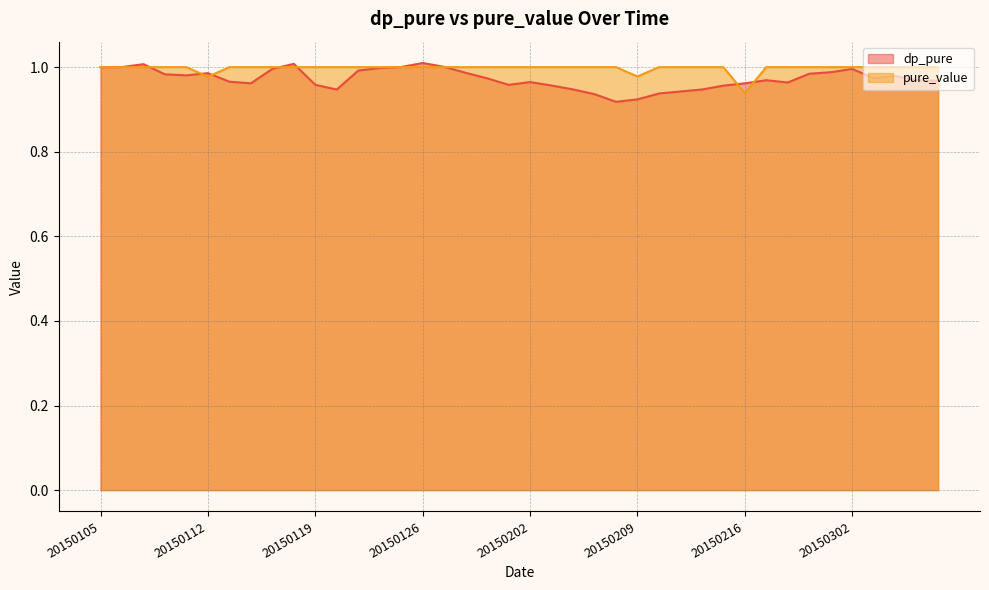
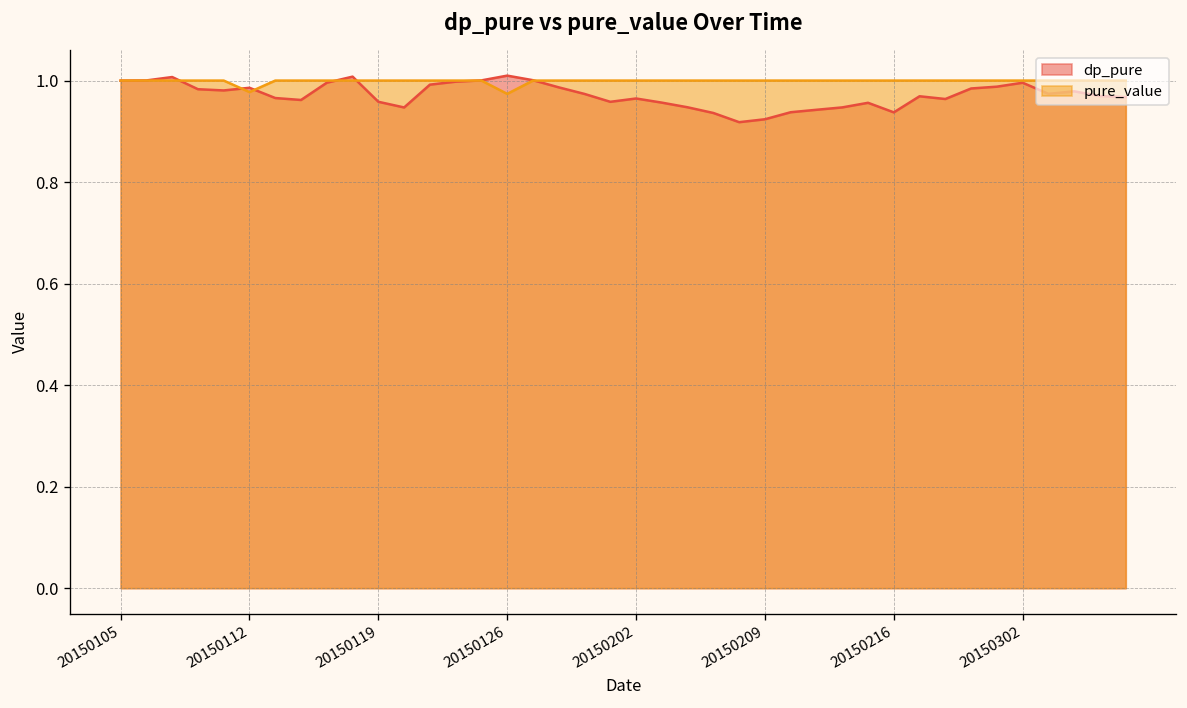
pure_value, 20150126: 1.00 -> 0.97
pure_value, 20150209: 0.98 -> 1.00
dp_pure, 20150216: 0.96 -> 0.94
pure_value, 20150216: 0.94 -> 1.00
